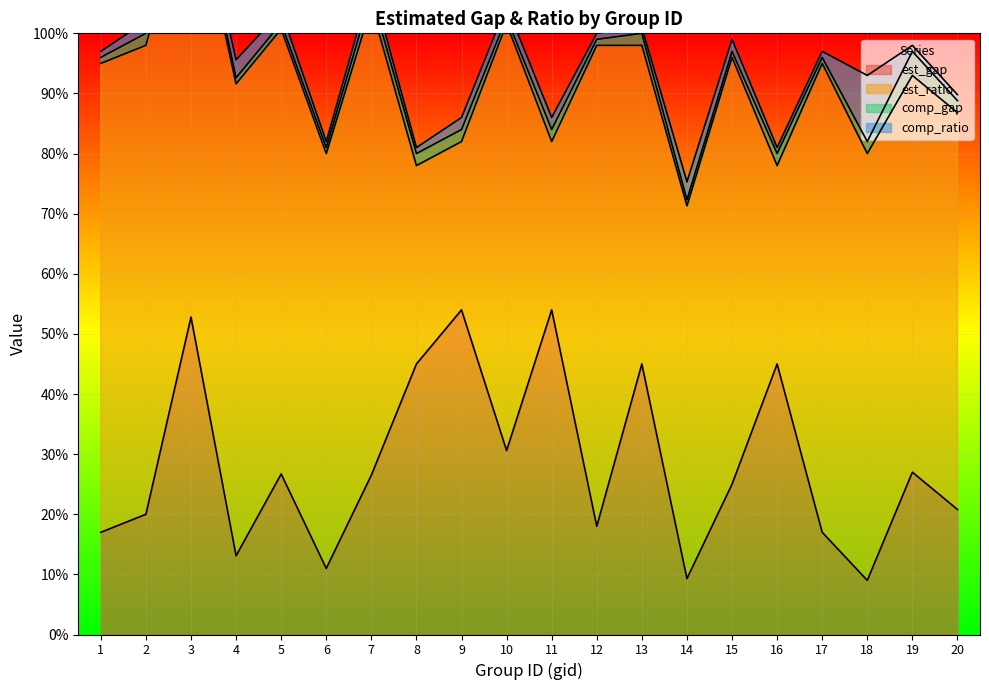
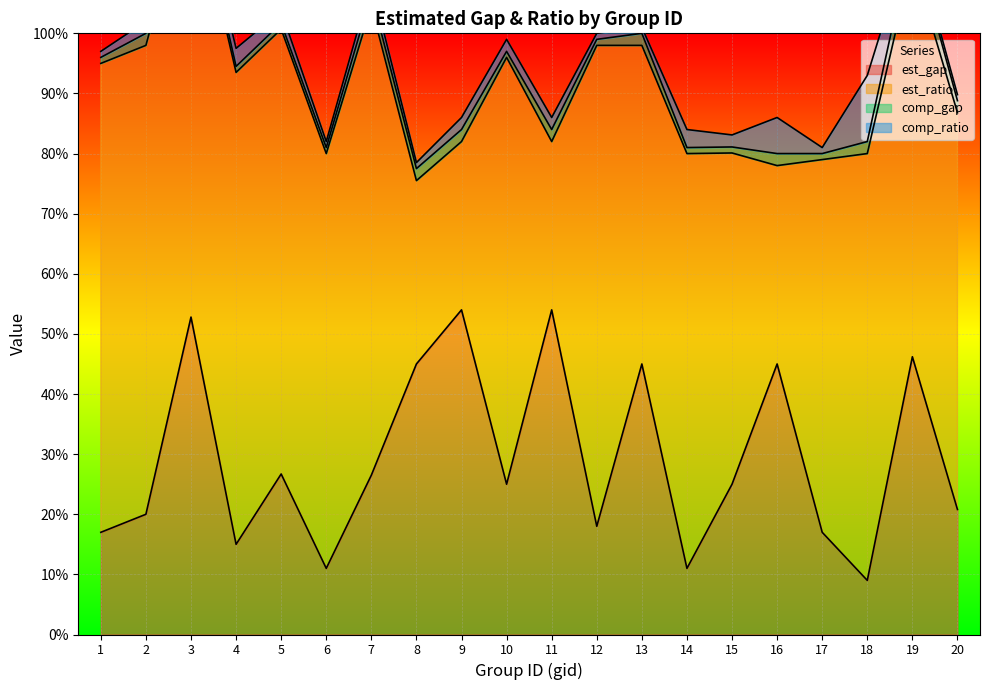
est_gap, 4: 13% -> 15%
est_ratio, 8: 33% -> 31%
est_gap, 10: 31% -> 25%
est_gap, 14: 9% -> 11%
est_ratio, 14: 62% -> 69%
est_ratio, 15: 71% -> 55%
comp_ratio, 16: 1% -> 6%
est_ratio, 17: 78% -> 62%
est_gap, 19: 27% -> 46%
